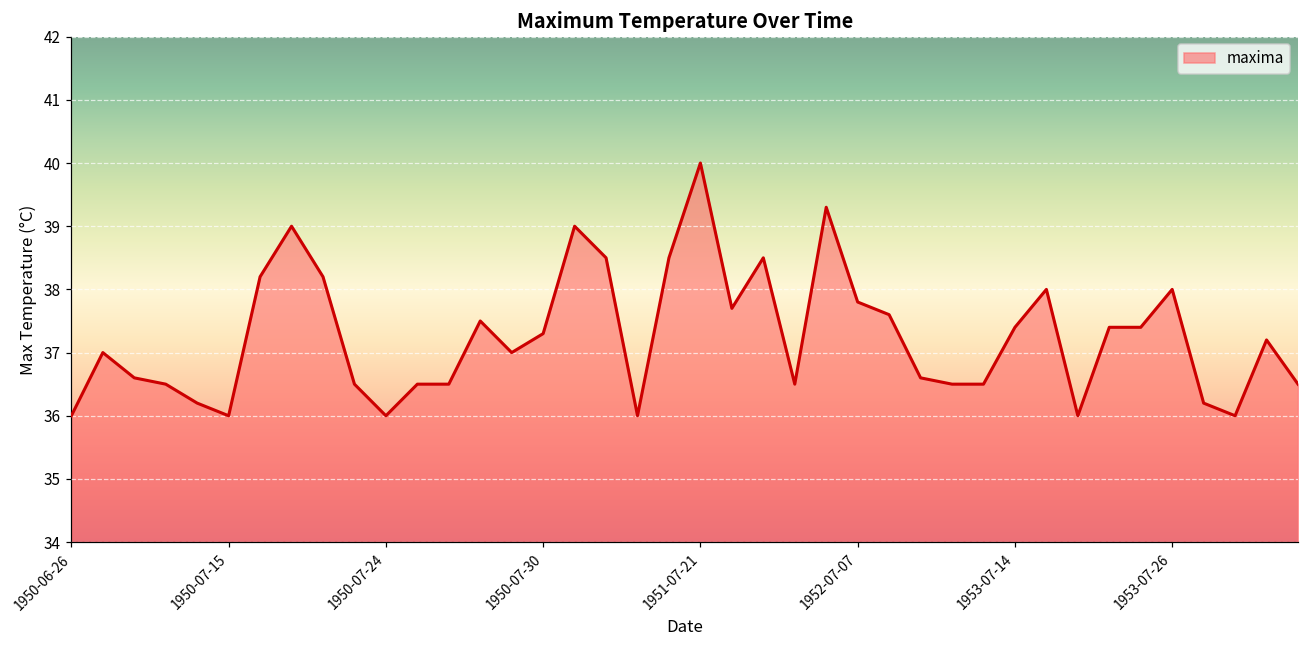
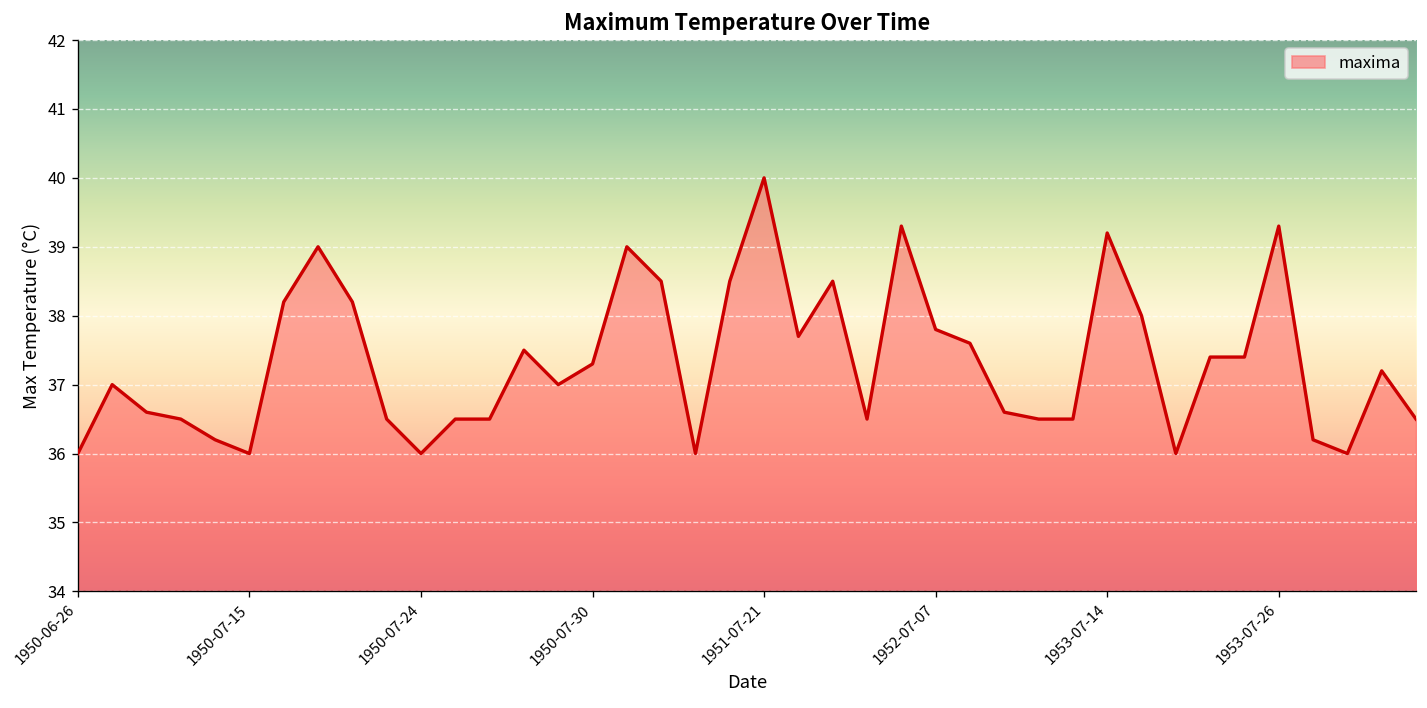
1953-07-14: 37.4 -> 39.2
1953-07-26: 38.0 -> 39.3
